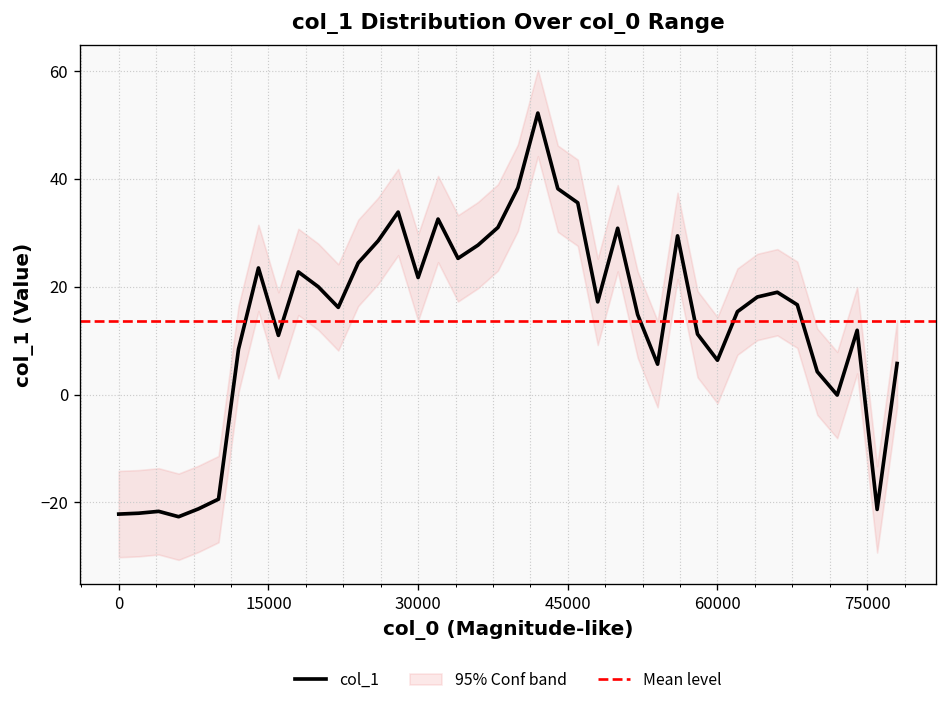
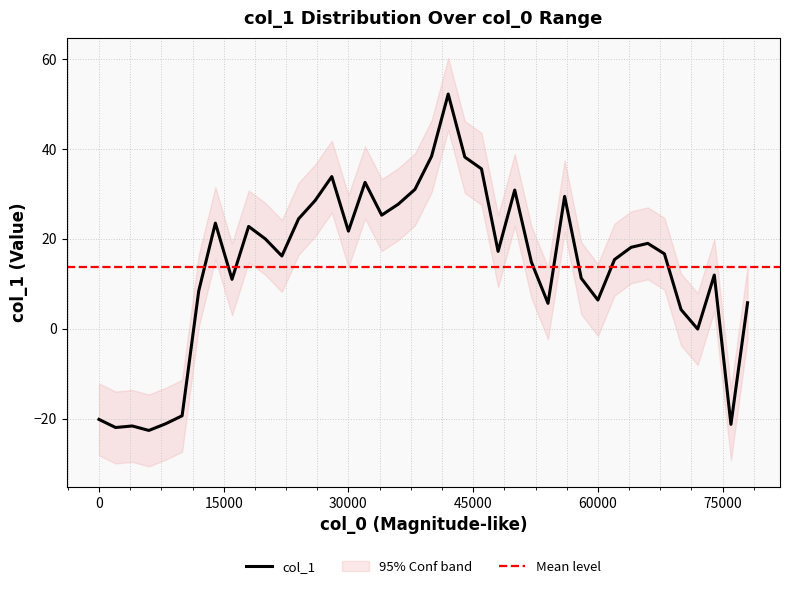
col_1, 0: -22 -> -20
